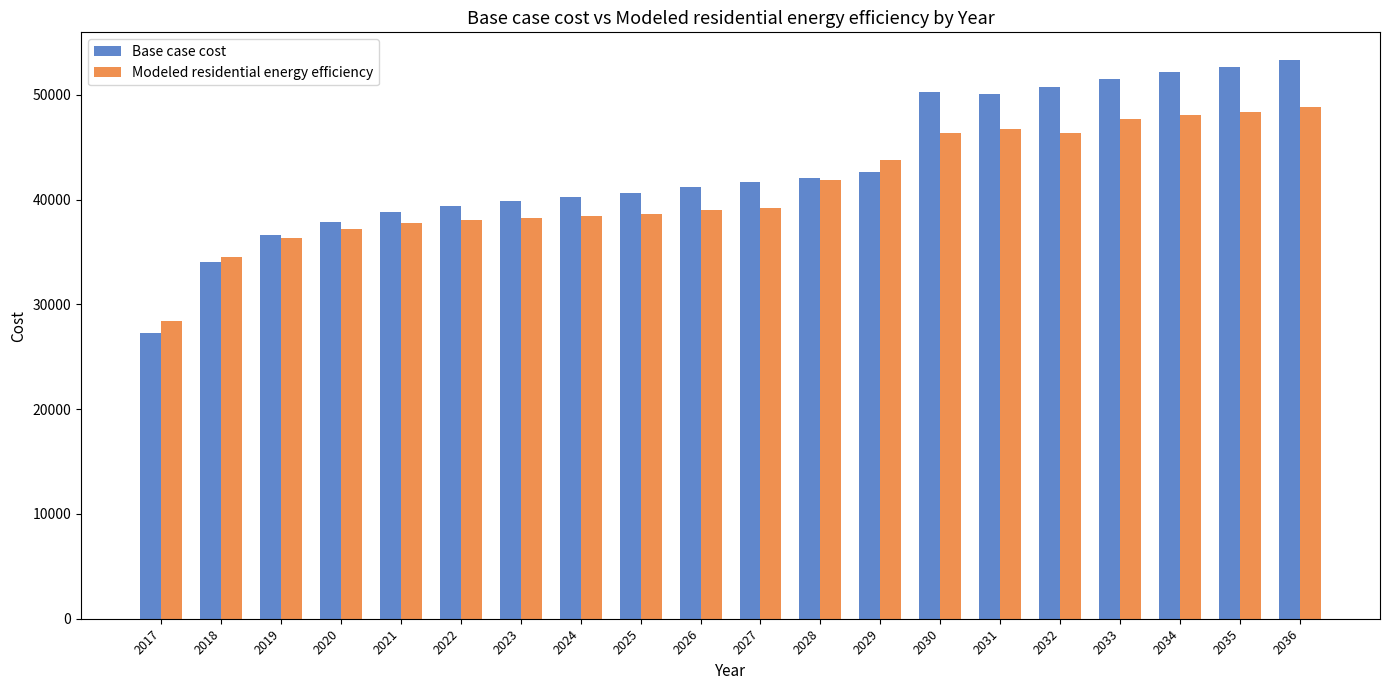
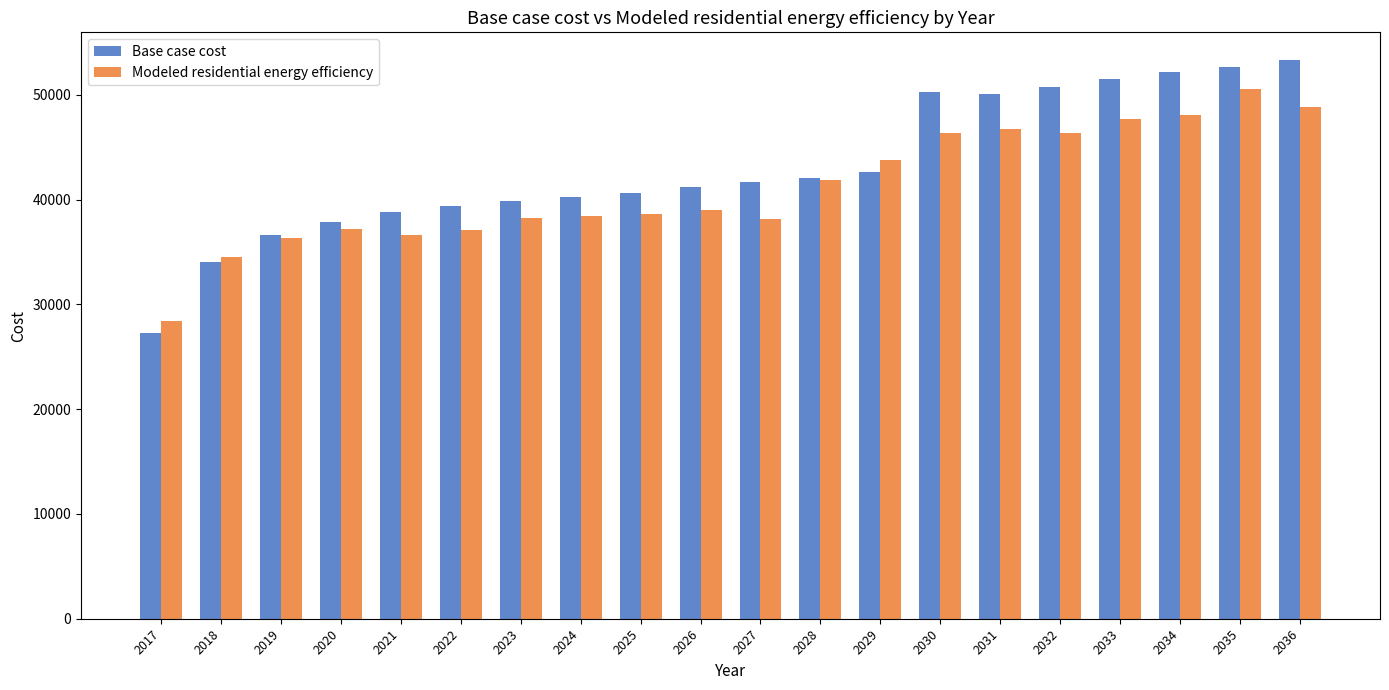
Modeled residential energy efficiency, 2021: 37700 -> 36600
Modeled residential energy efficiency, 2022: 38100 -> 37100
Modeled residential energy efficiency, 2027: 39200 -> 38100
Modeled residential energy efficiency, 2035: 48400 -> 50500
